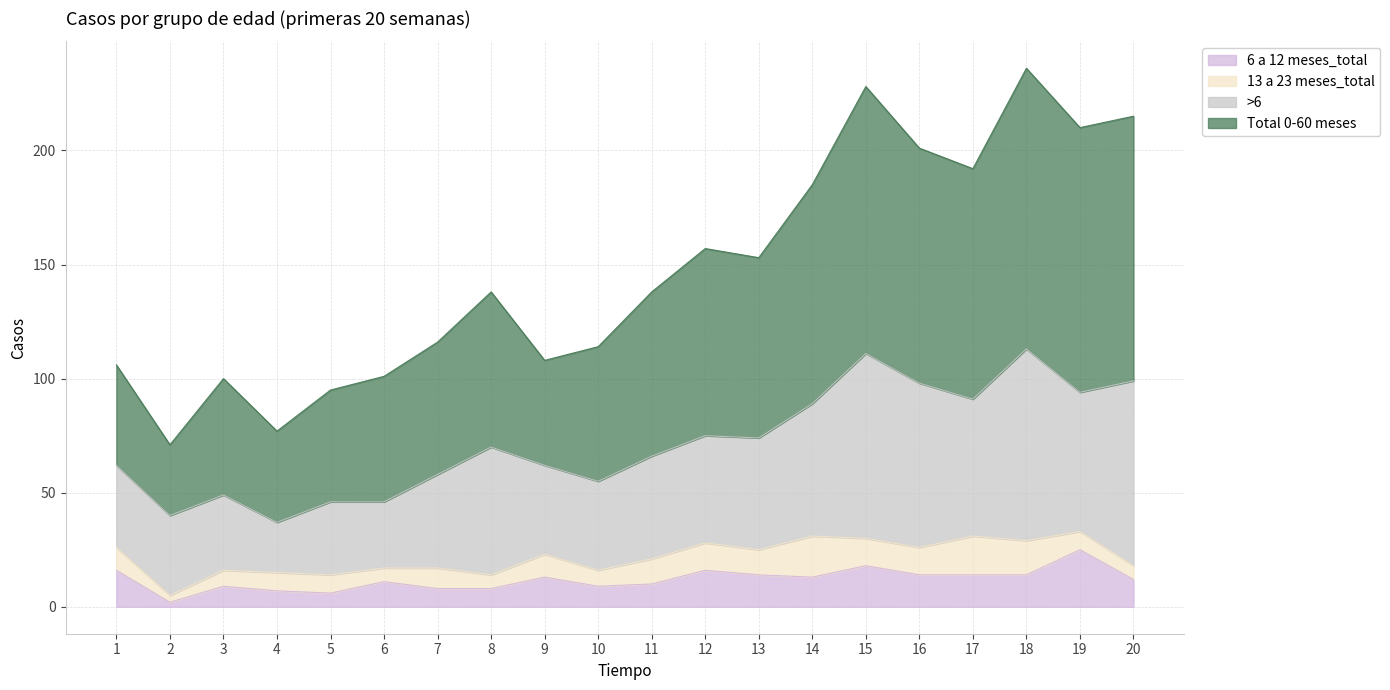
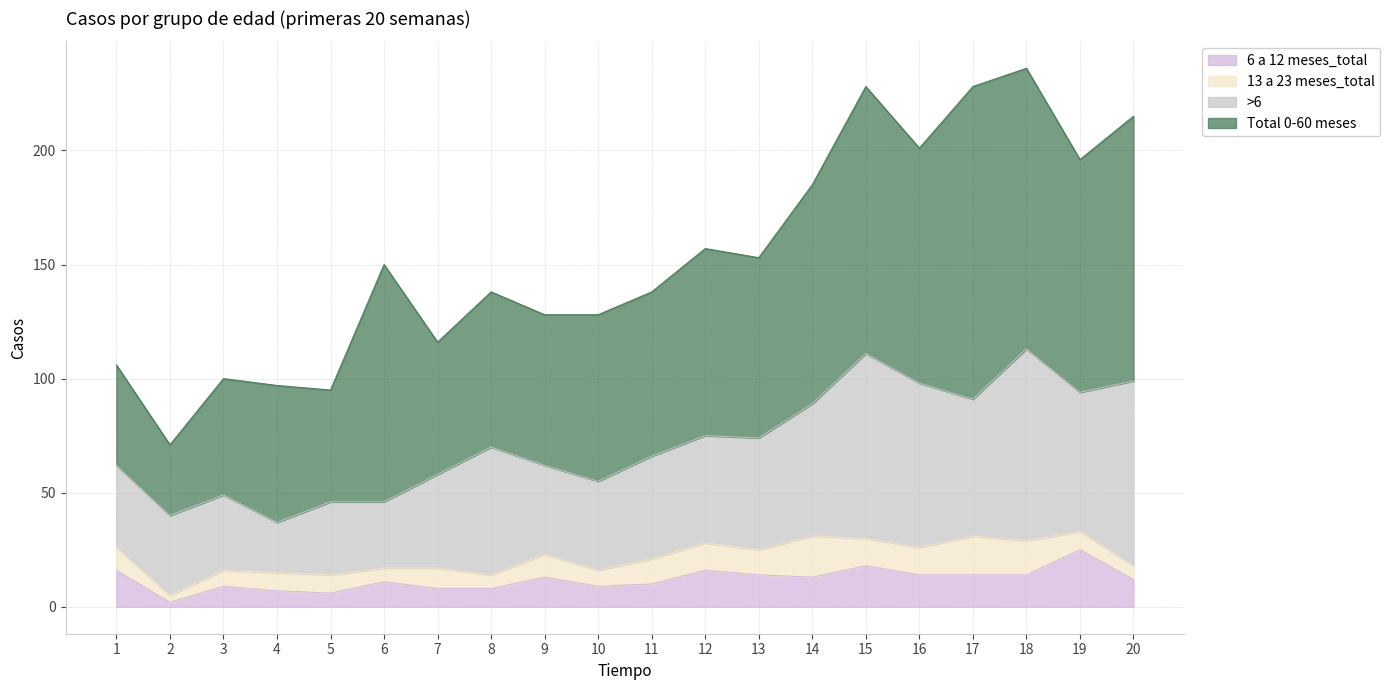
Total 0-60 meses, 4: 40 -> 60
Total 0-60 meses, 6: 55 -> 104
Total 0-60 meses, 9: 46 -> 66
Total 0-60 meses, 10: 59 -> 73
Total 0-60 meses, 17: 101 -> 137
Total 0-60 meses, 19: 116 -> 102
